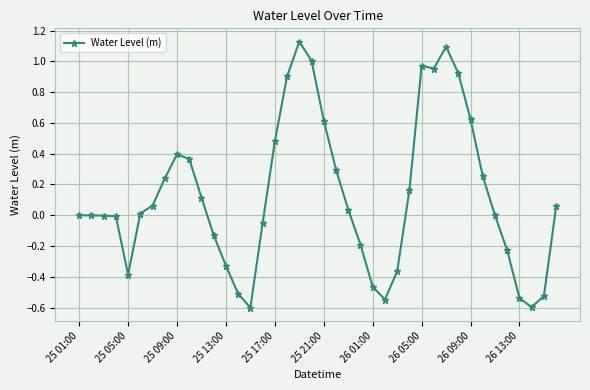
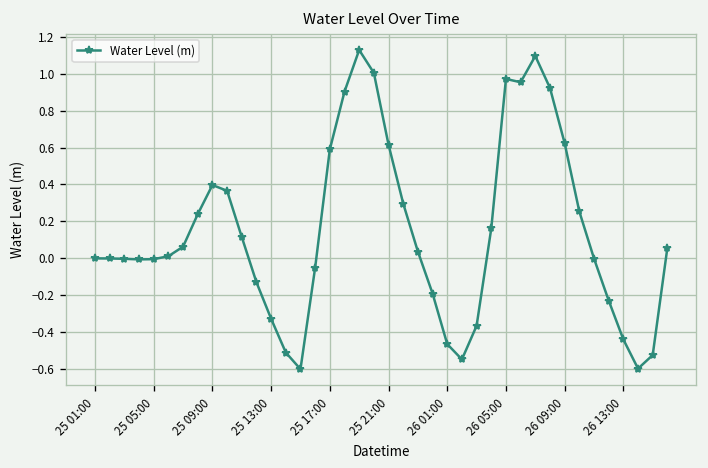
25 05:00: -0.39 -> 0.00
25 17:00: 0.48 -> 0.59
26 13:00: -0.54 -> -0.44
